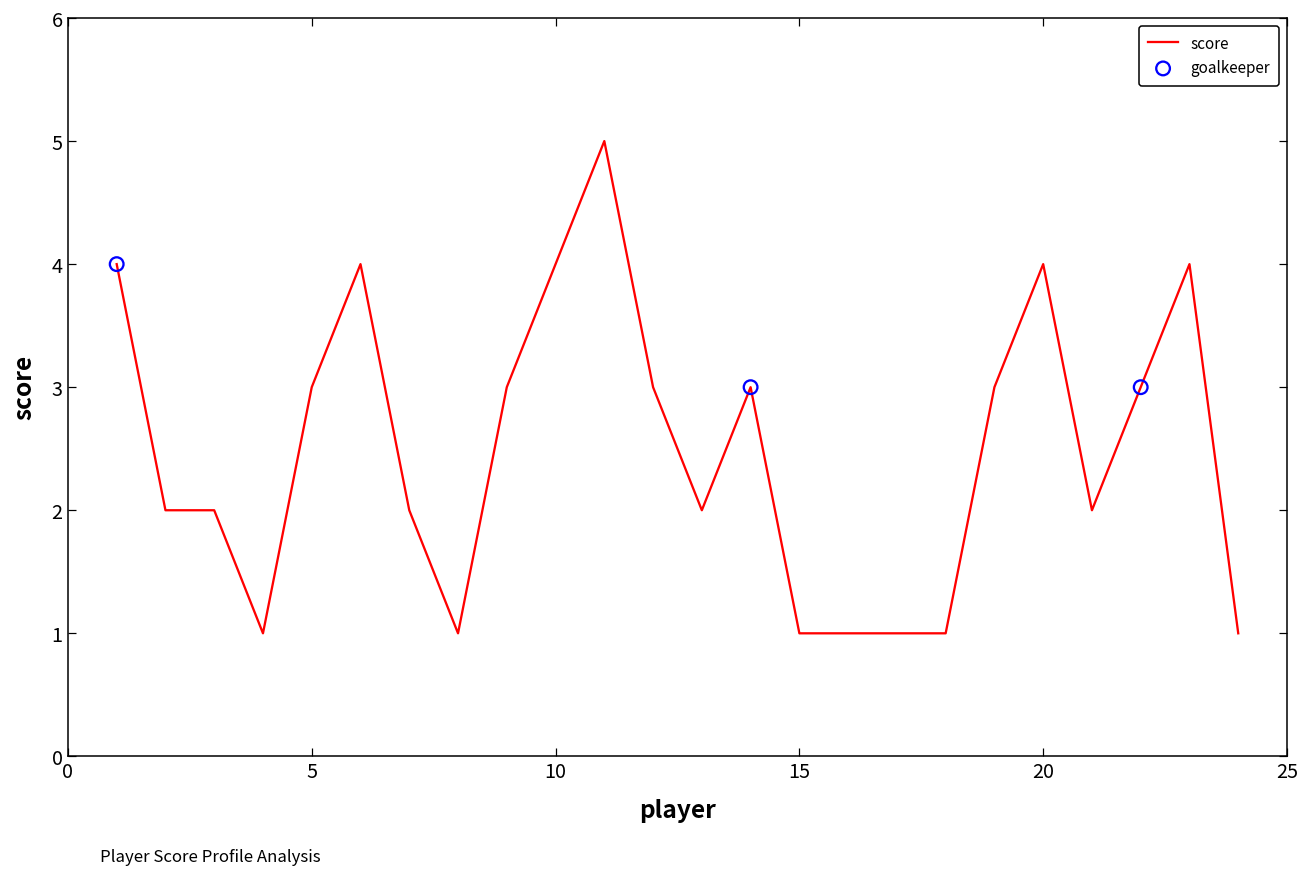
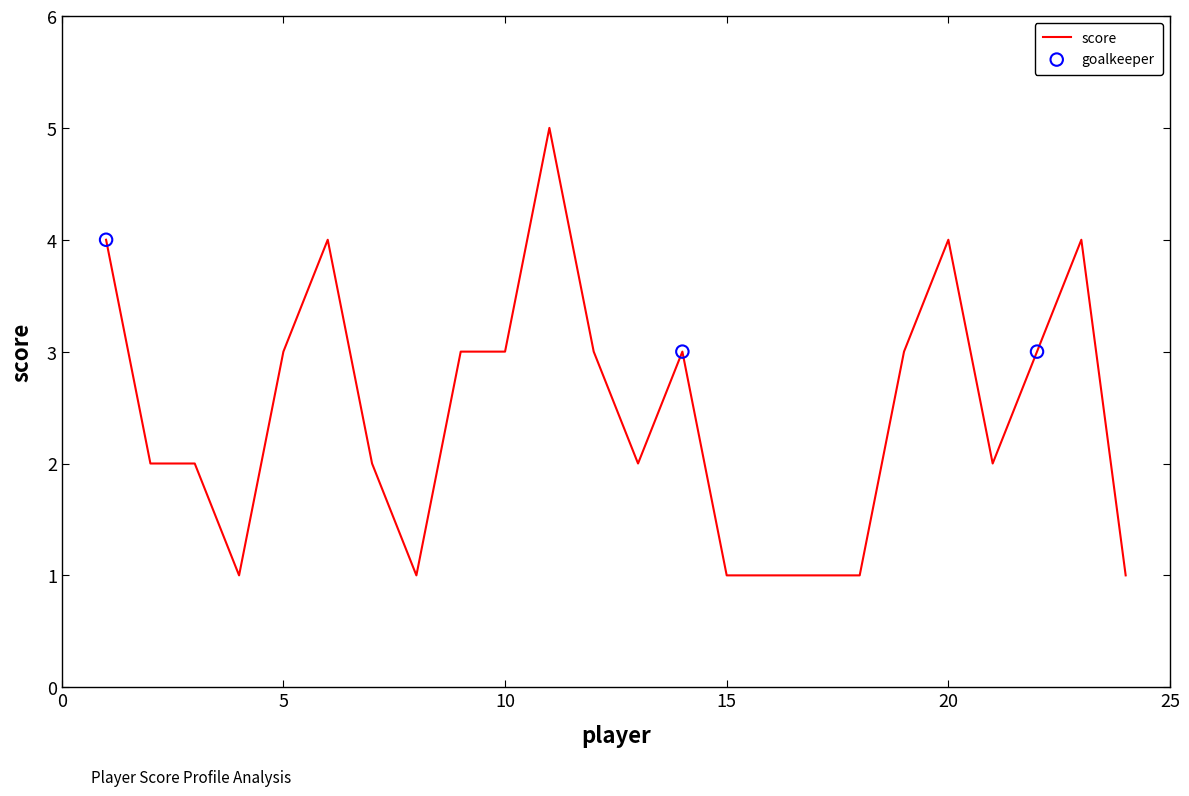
score, 10: 4 -> 3
